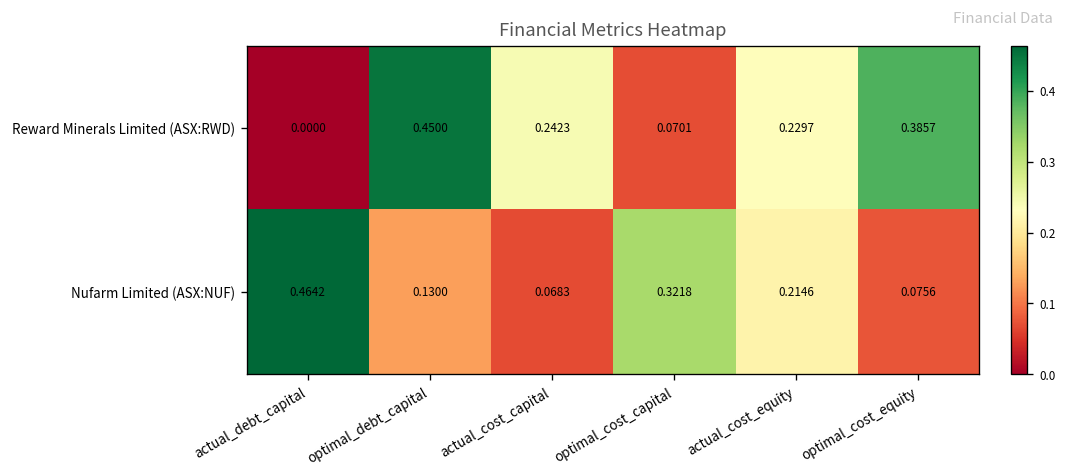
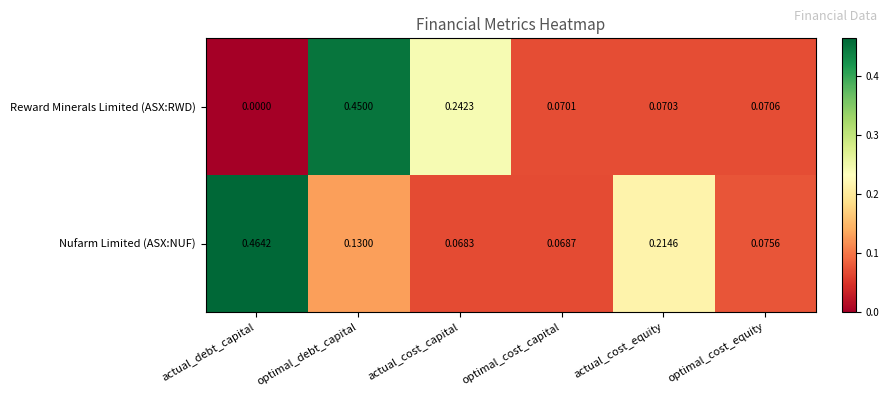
Reward Minerals Limited (ASX:RWD), actual_cost_equity: 0.2297 -> 0.0703
Reward Minerals Limited (ASX:RWD), optimal_cost_equity: 0.3857 -> 0.0706
Nufarm Limited (ASX:NUF), optimal_cost_capital: 0.3218 -> 0.0687
